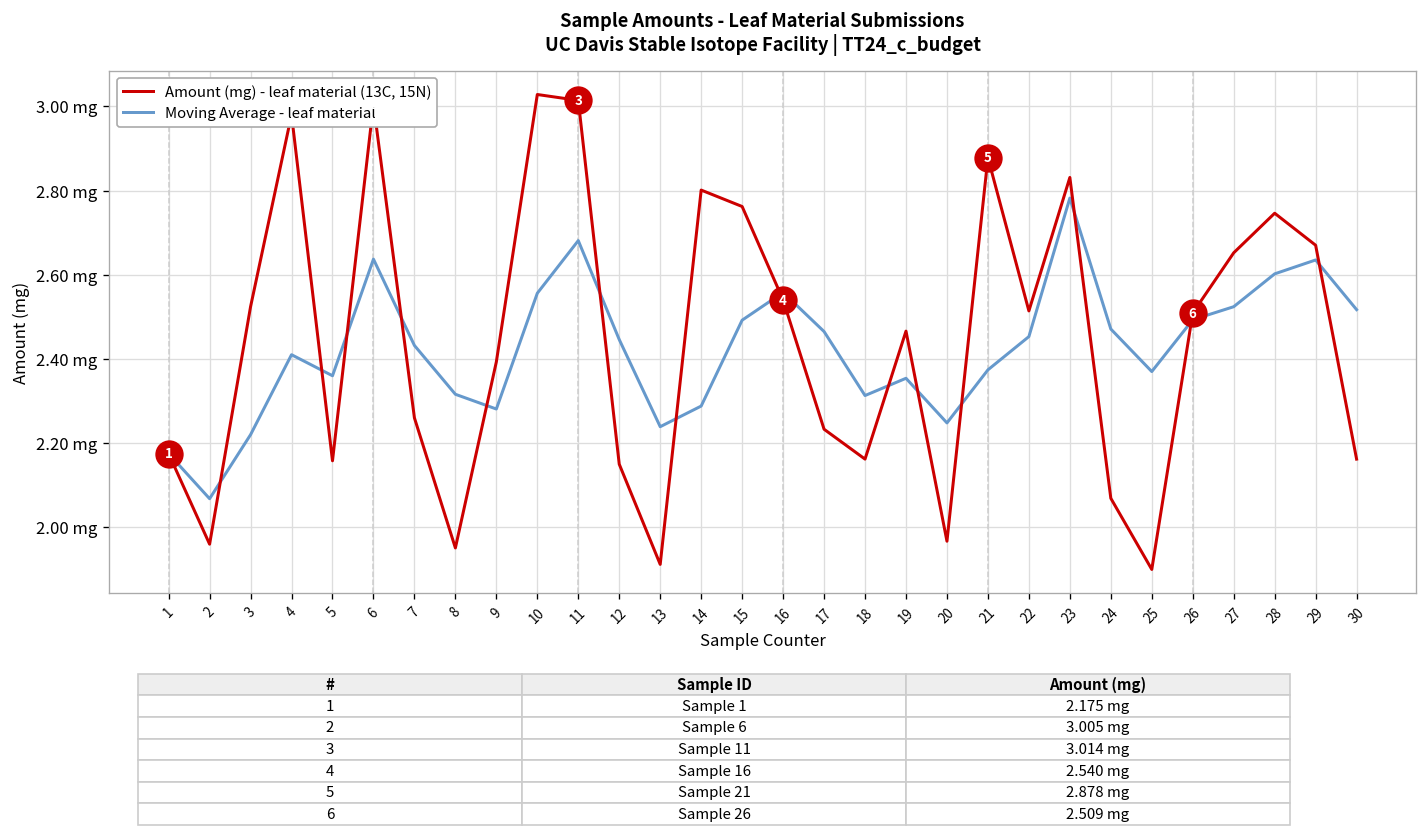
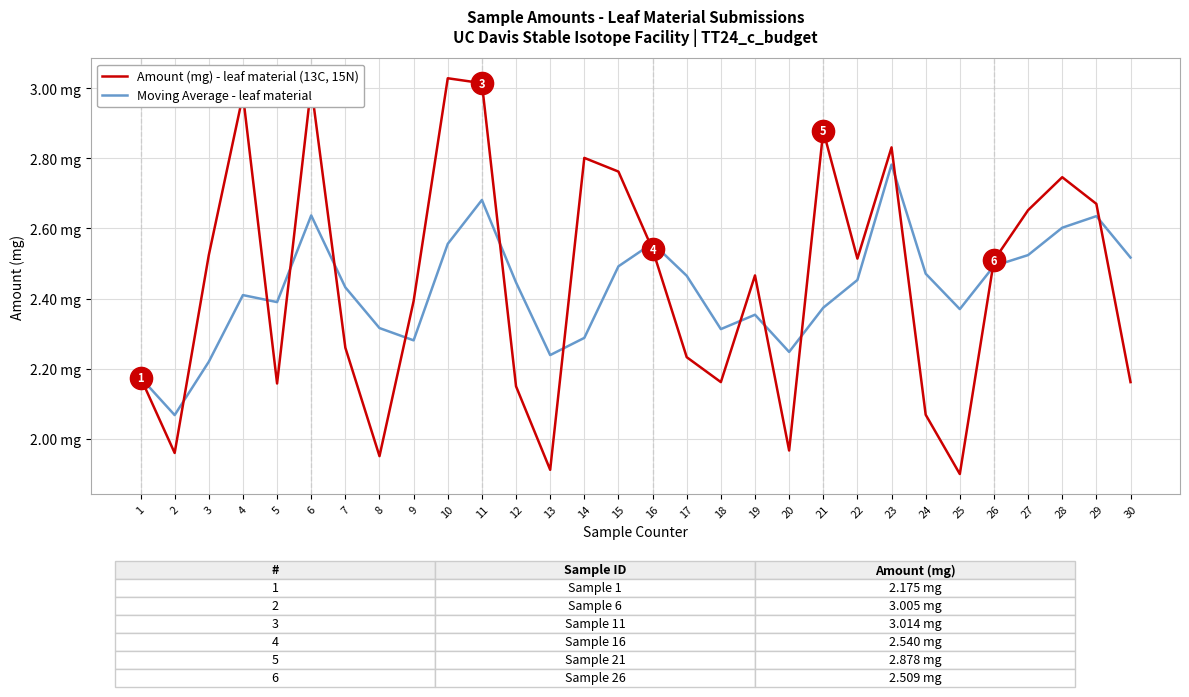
Moving Average - leaf material, 5: 2.36 mg -> 2.39 mg
